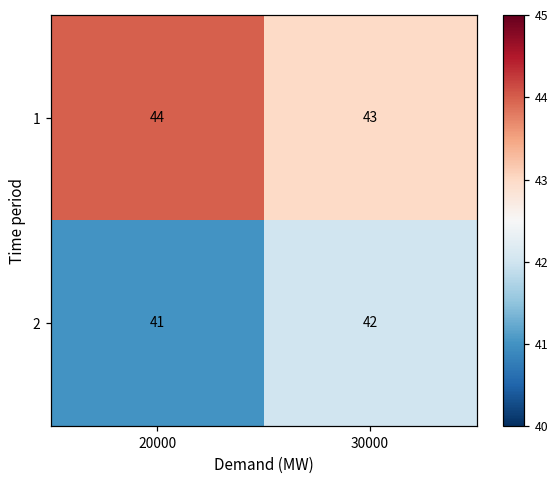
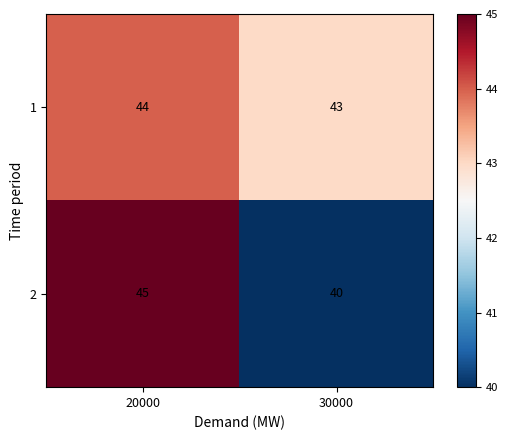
2, 20000: 41 -> 45
2, 30000: 42 -> 40
